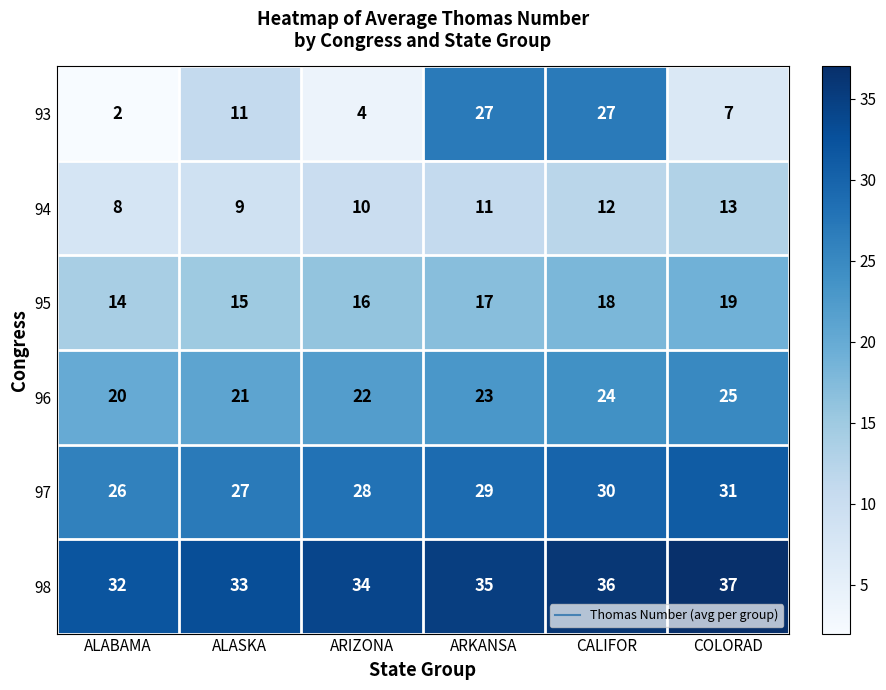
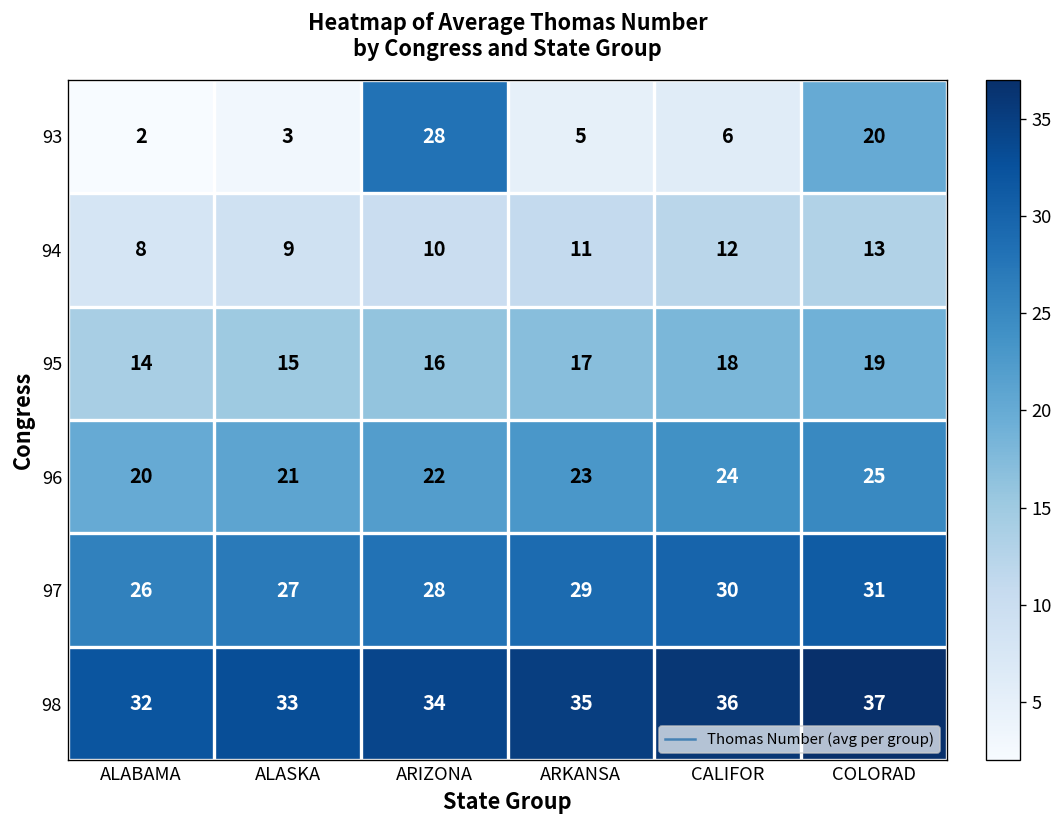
93, ALASKA: 11 -> 3
93, ARIZONA: 4 -> 28
93, ARKANSA: 27 -> 5
93, CALIFOR: 27 -> 6
93, COLORAD: 7 -> 20
